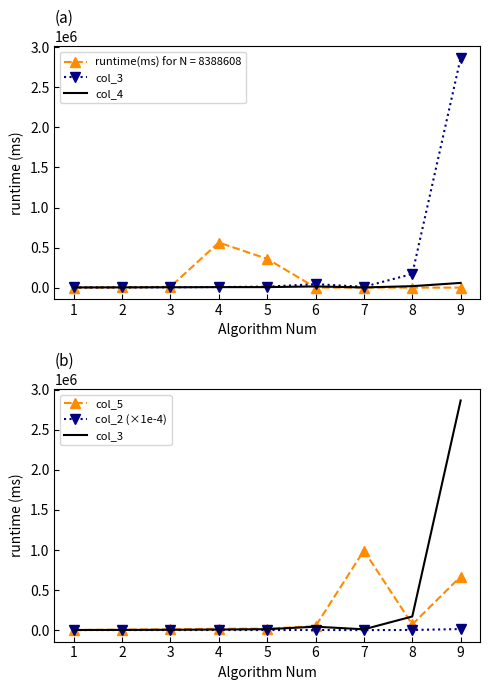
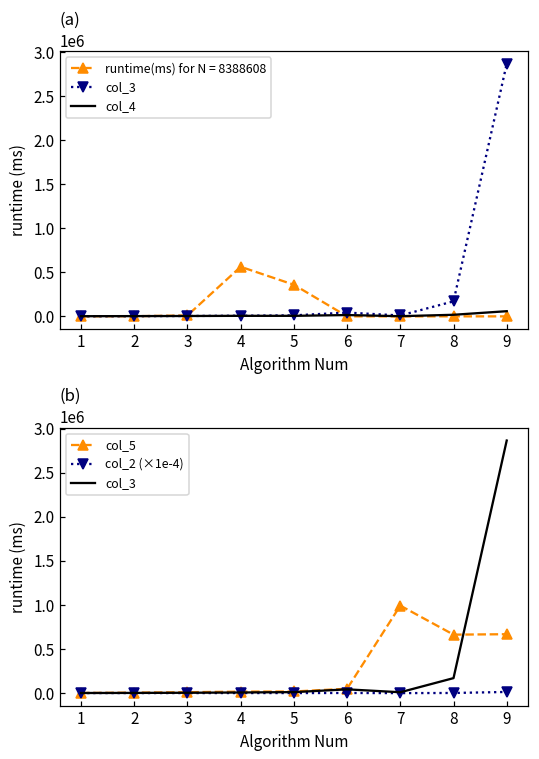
(b), col_5, 8: 100000 -> 700000
